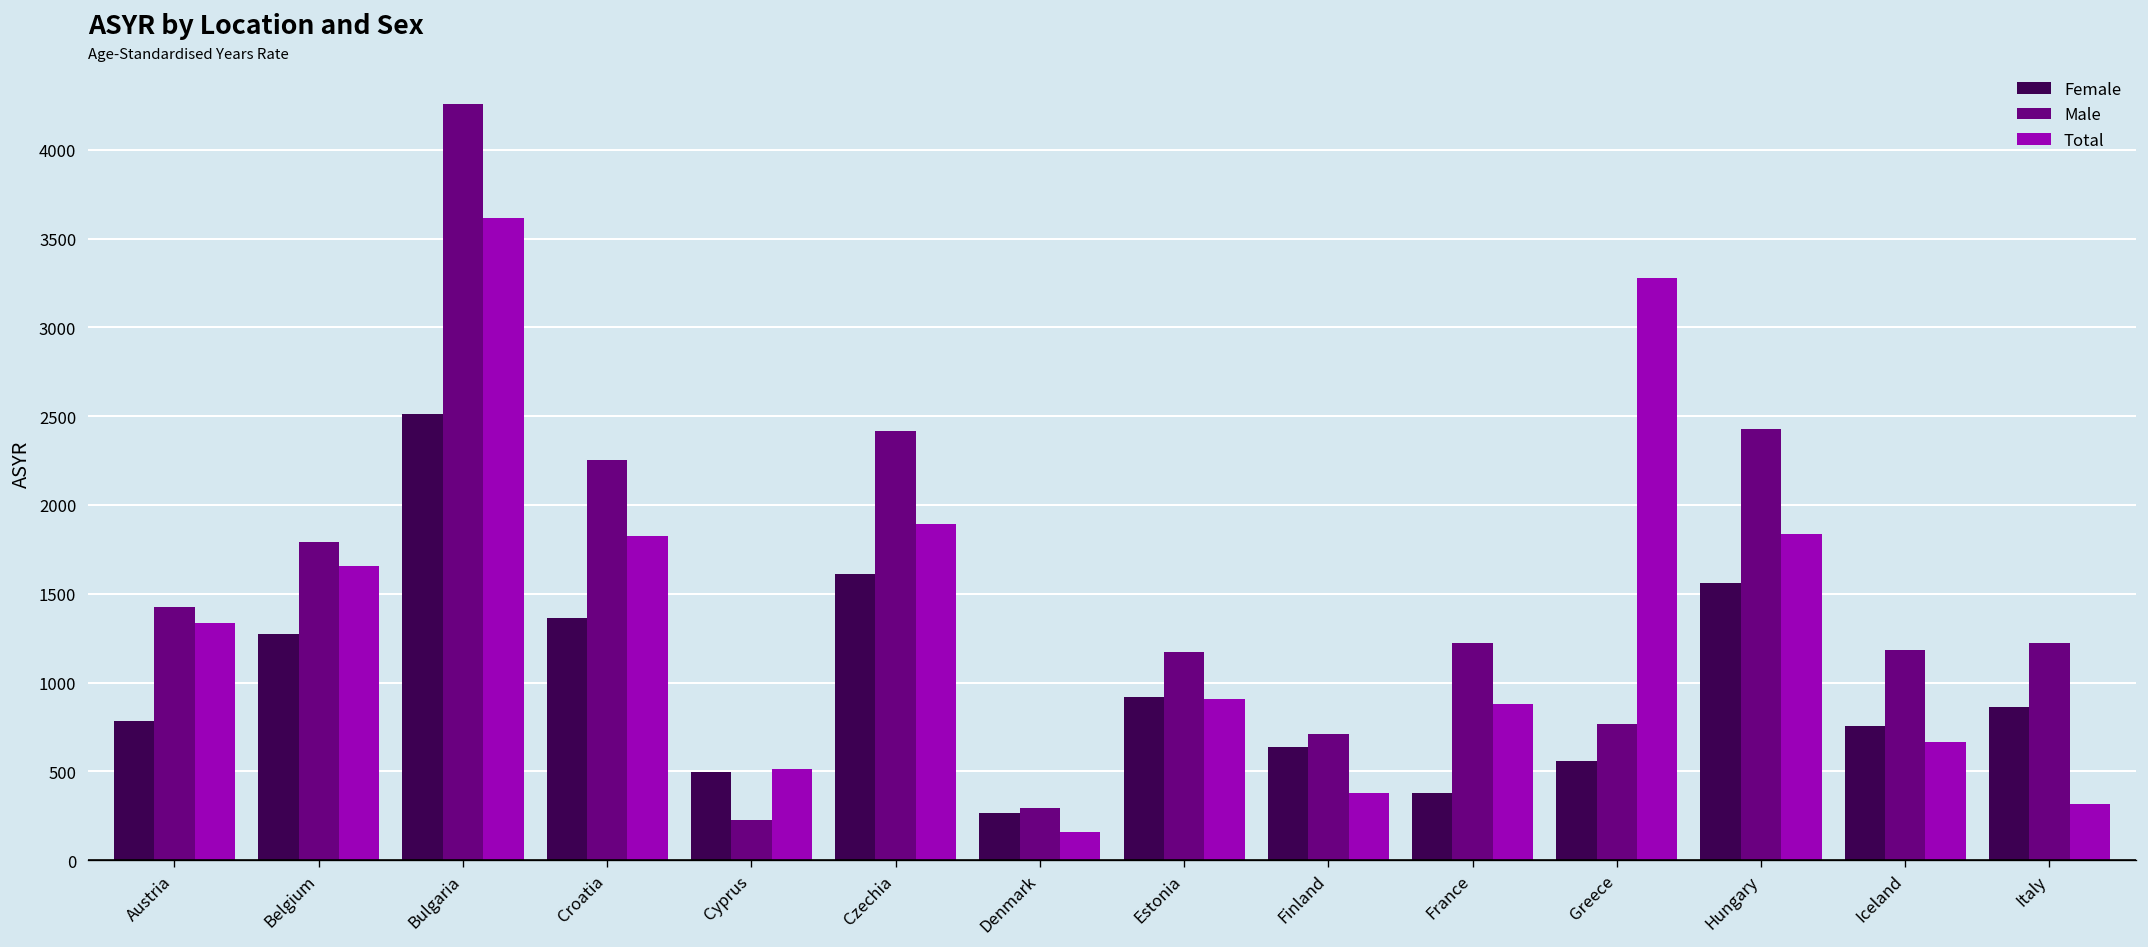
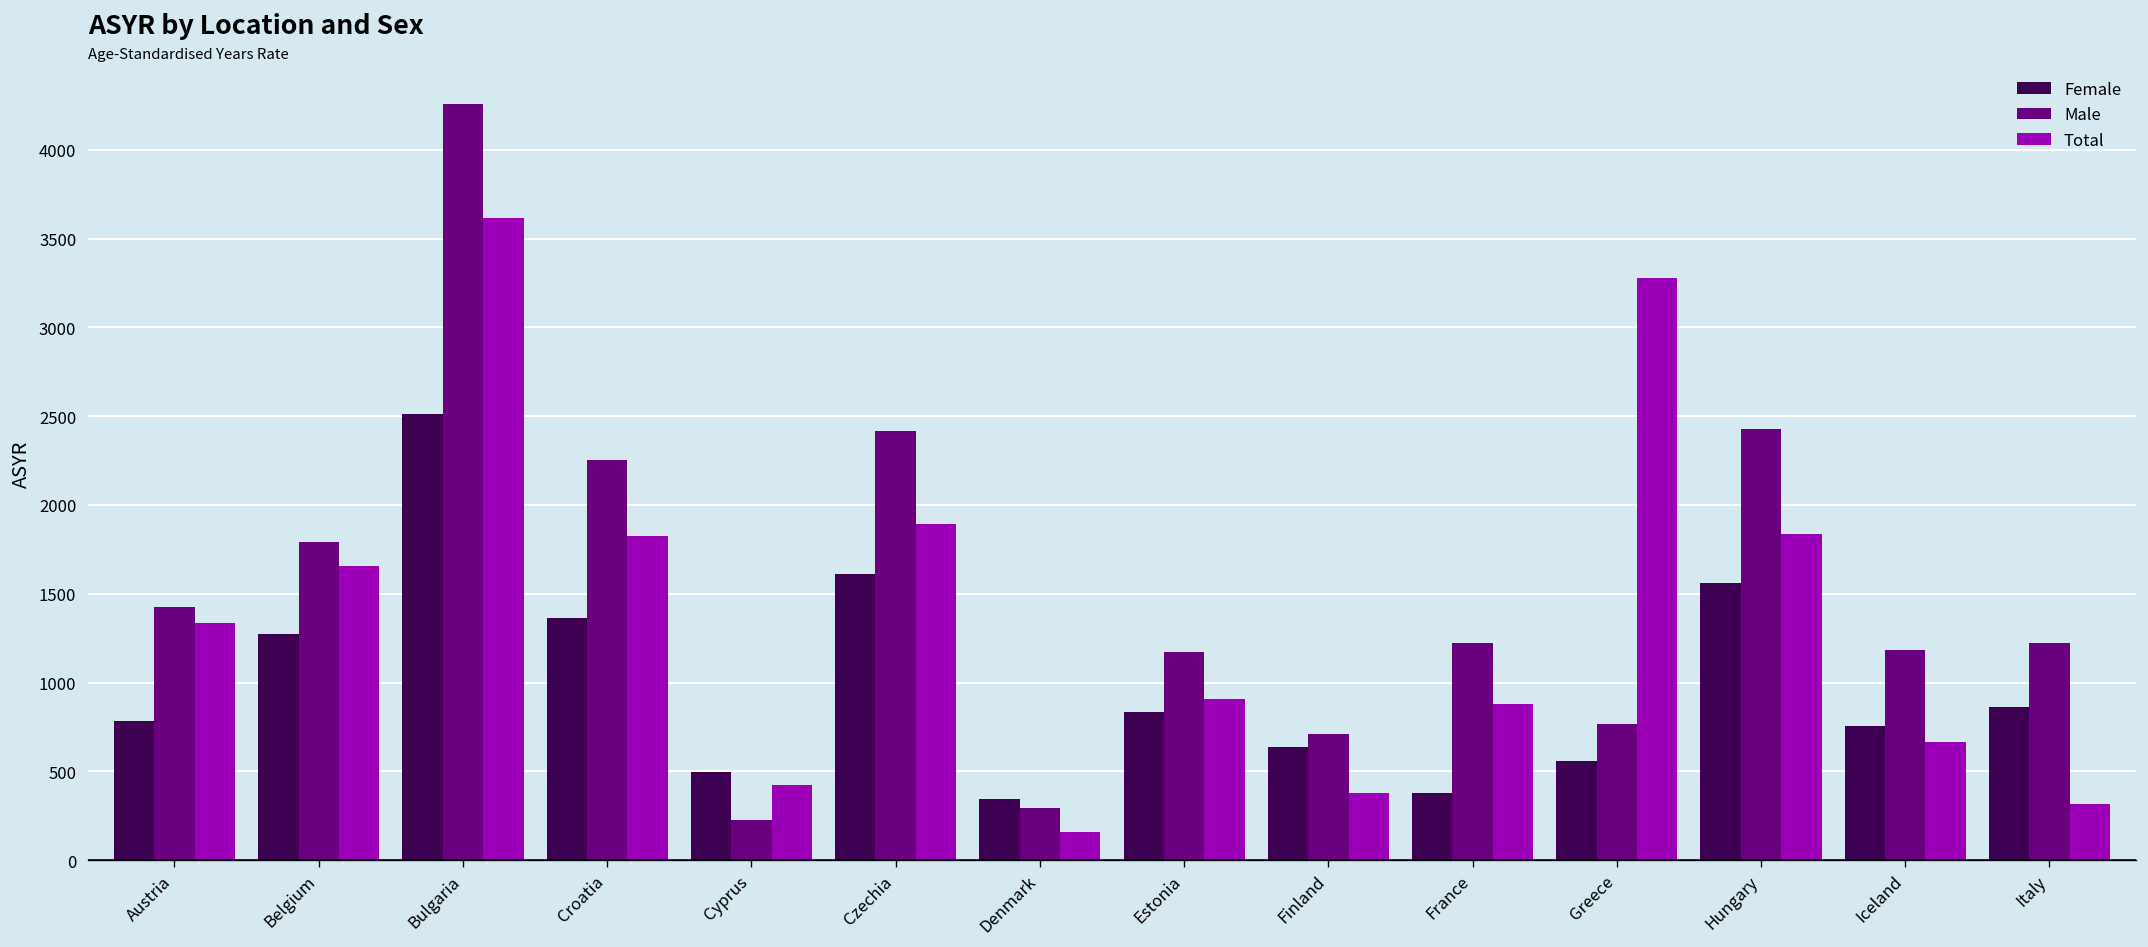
Total, Cyprus: 510 -> 420
Female, Denmark: 270 -> 340
Female, Estonia: 920 -> 830
